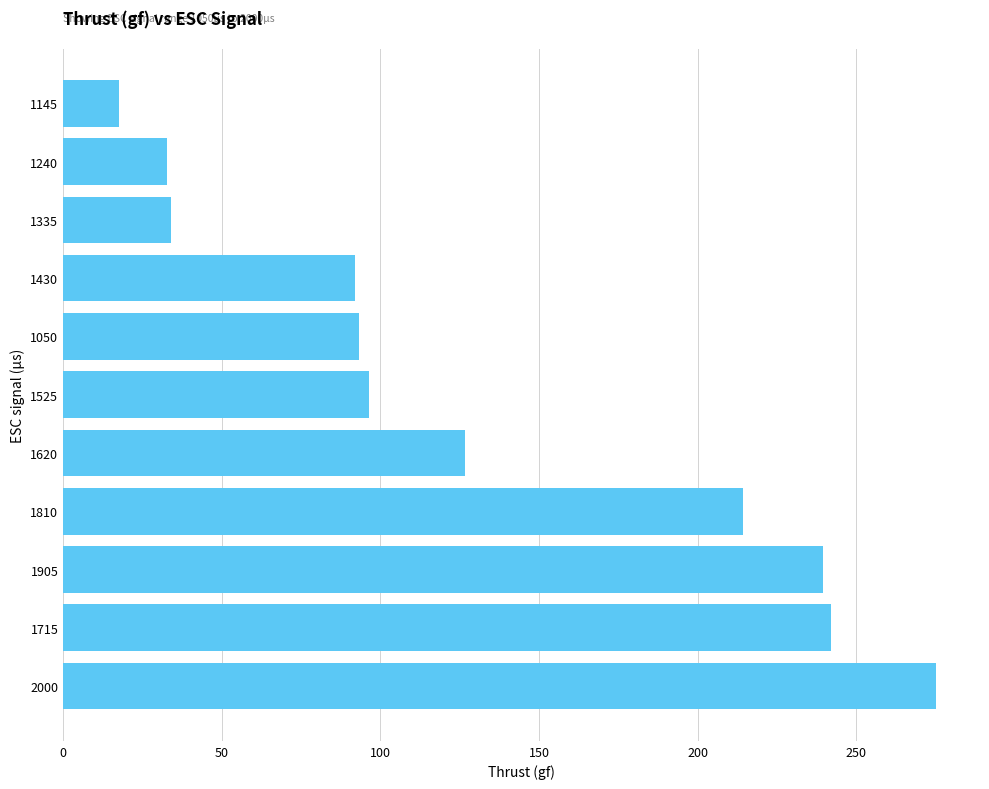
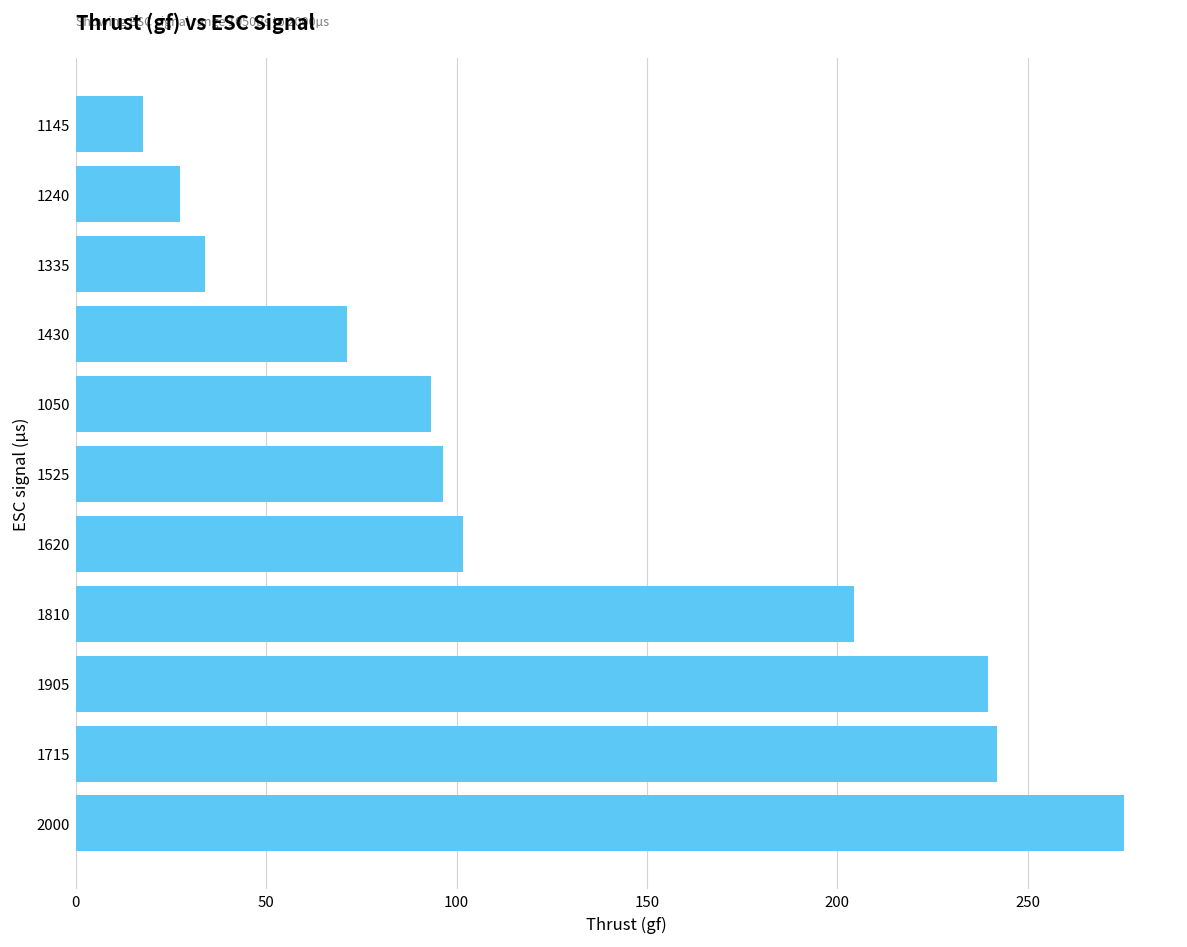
1240: 33 -> 27
1430: 92 -> 71
1620: 127 -> 102
1810: 214 -> 204
